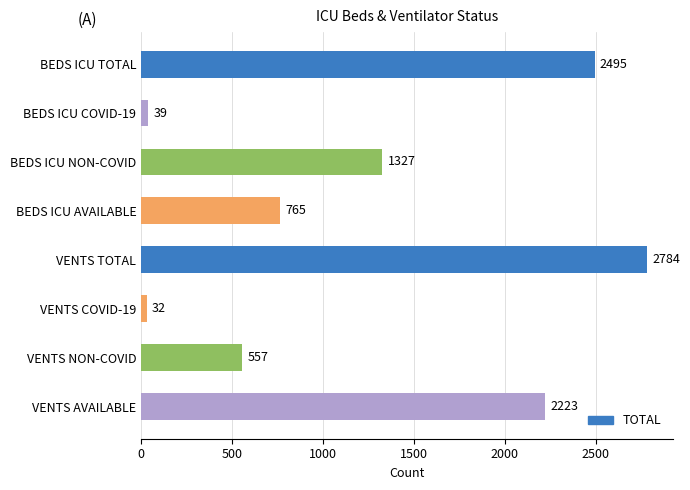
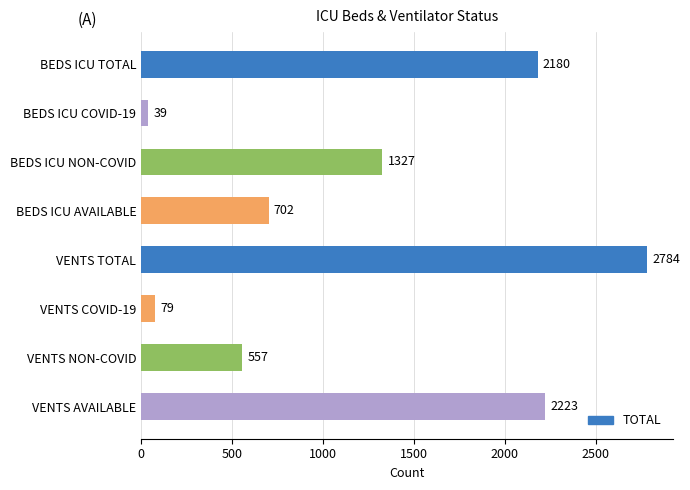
BEDS ICU TOTAL: 2495 -> 2180
BEDS ICU AVAILABLE: 765 -> 702
VENTS COVID-19: 32 -> 79
